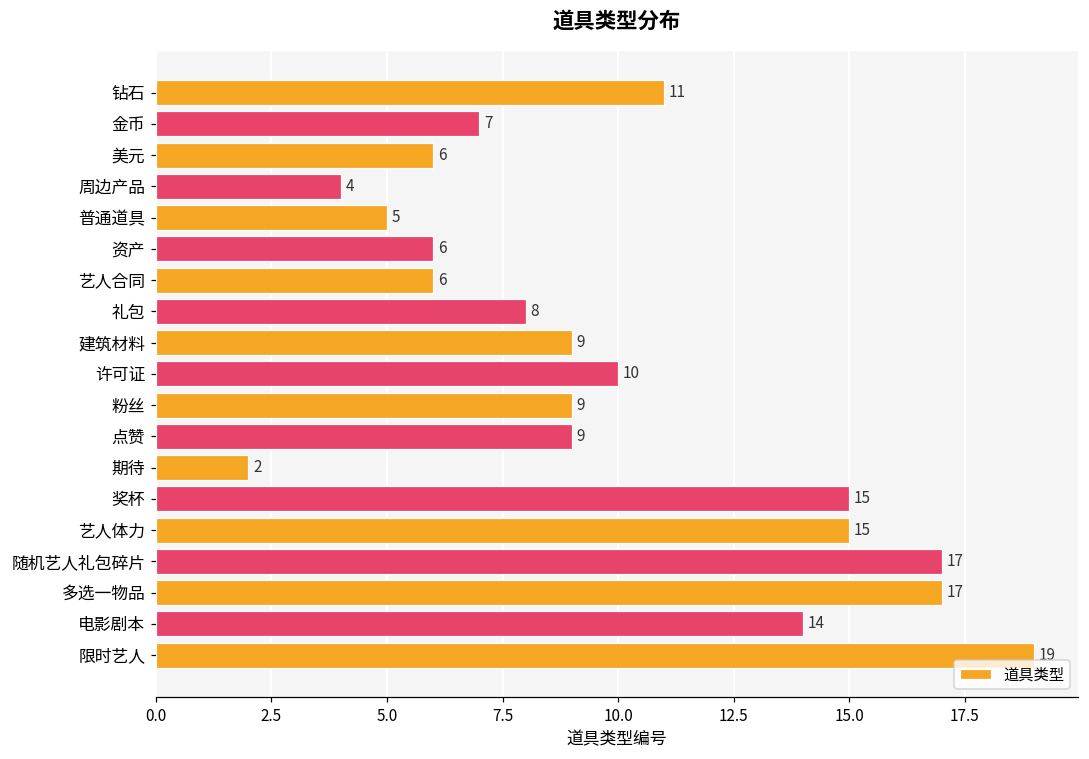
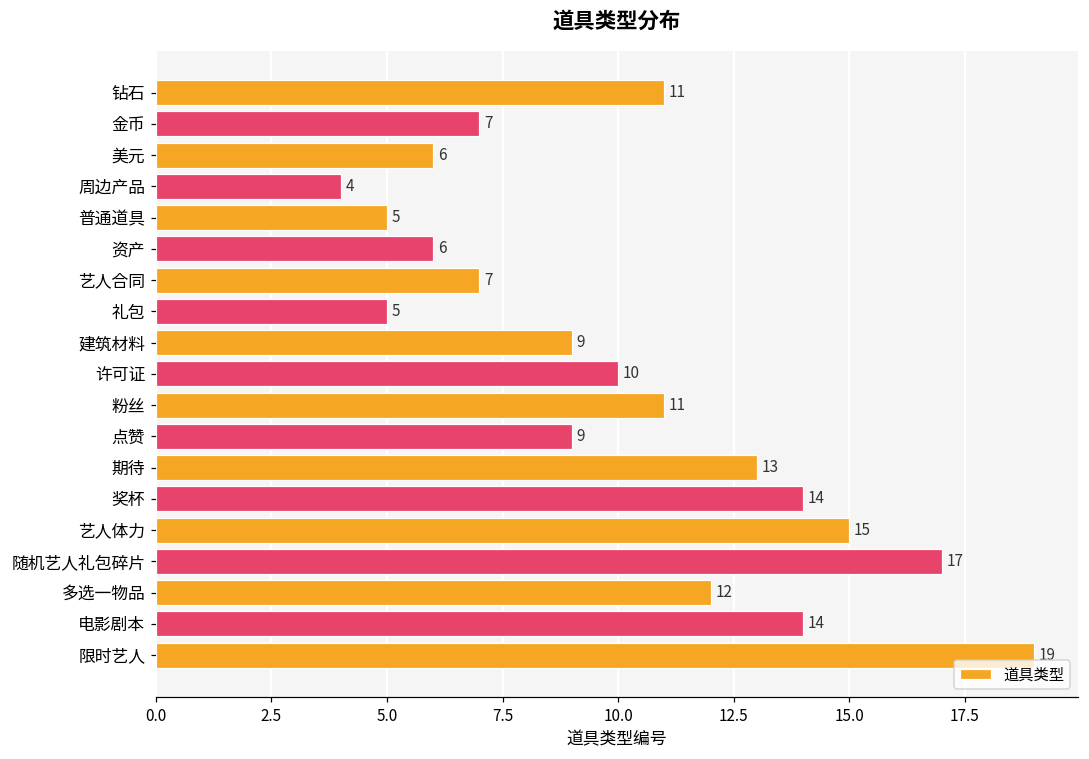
艺人合同: 6 -> 7
礼包: 8 -> 5
粉丝: 9 -> 11
期待: 2 -> 13
奖杯: 15 -> 14
多选一物品: 17 -> 12
